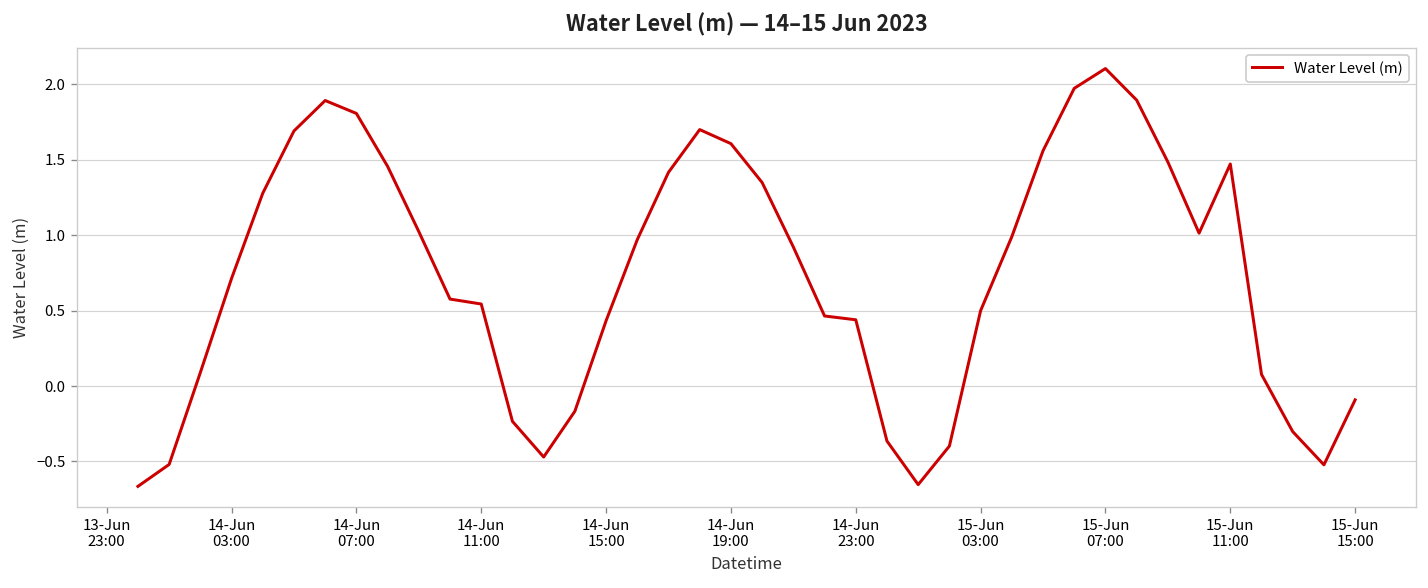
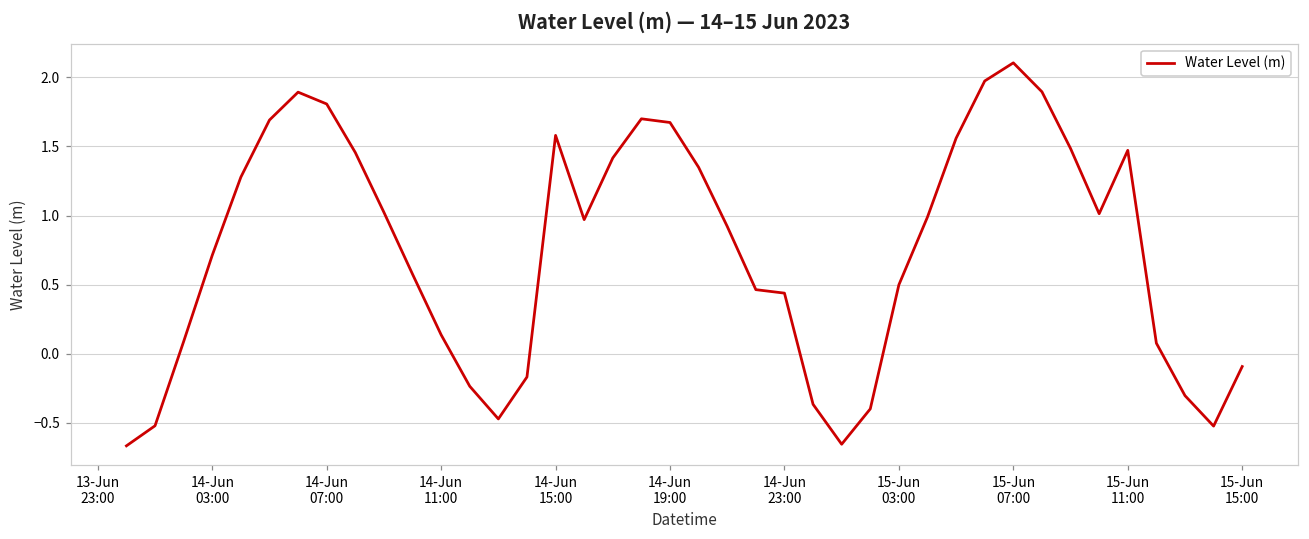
14-Jun 11:00: 0.54 -> 0.14
14-Jun 15:00: 0.43 -> 1.58
14-Jun 19:00: 1.61 -> 1.67
